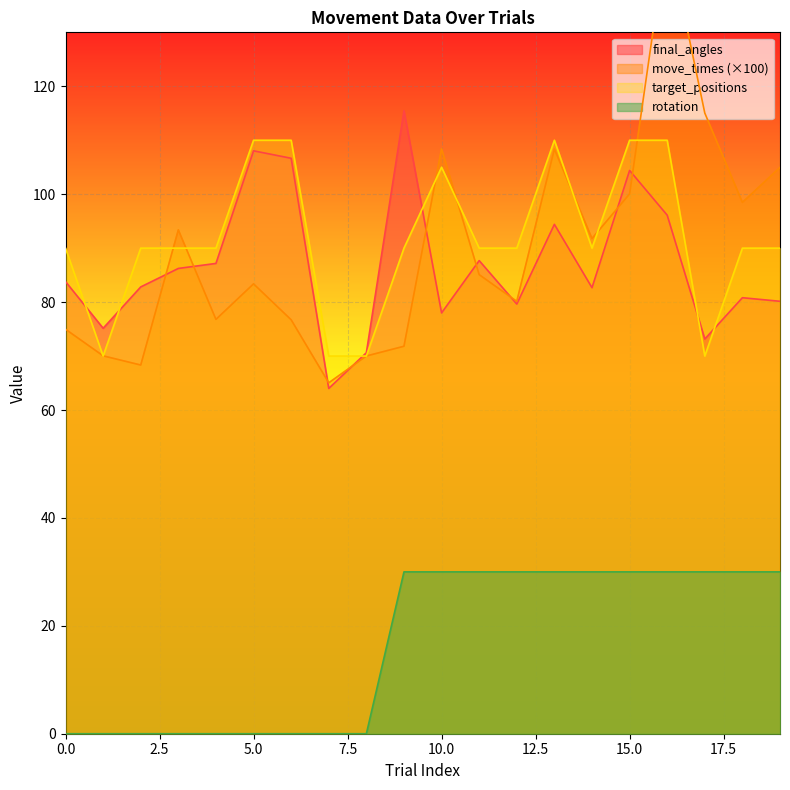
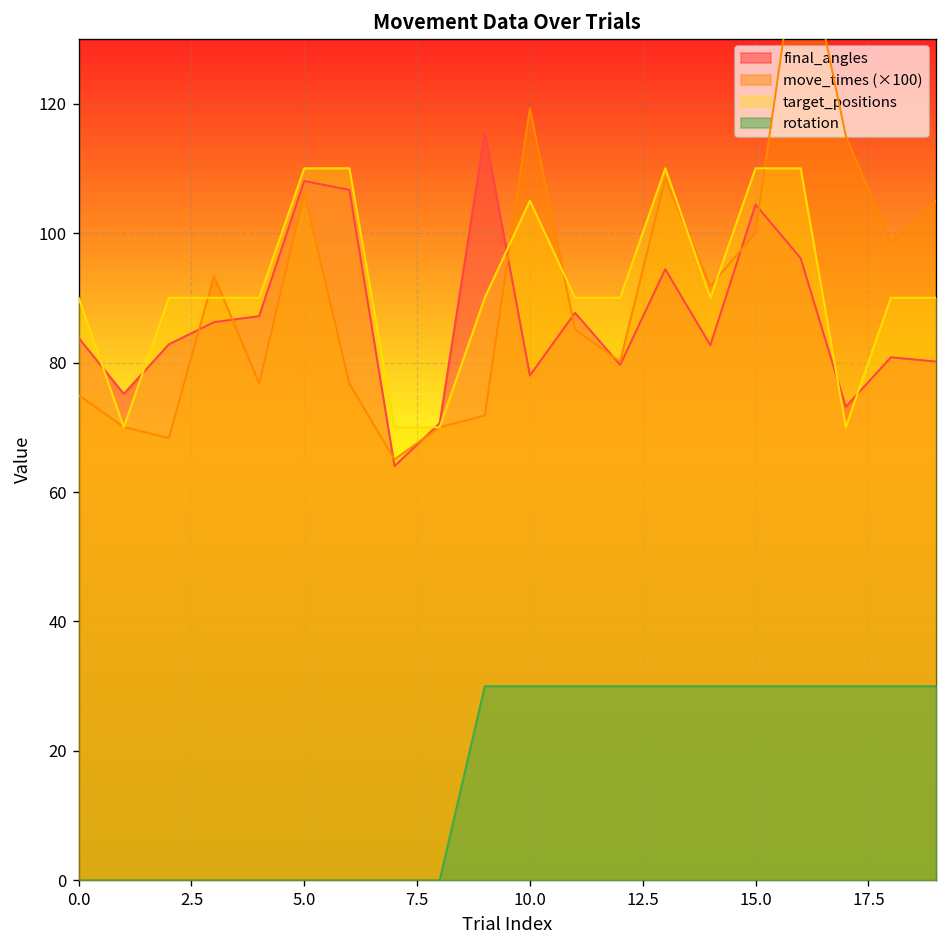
move_times (×100), 5.0: 83 -> 106
move_times (×100), 10.0: 108 -> 119
